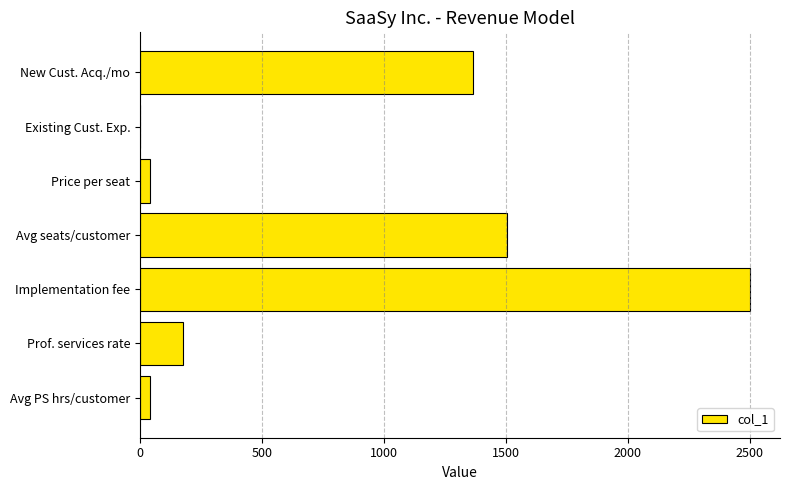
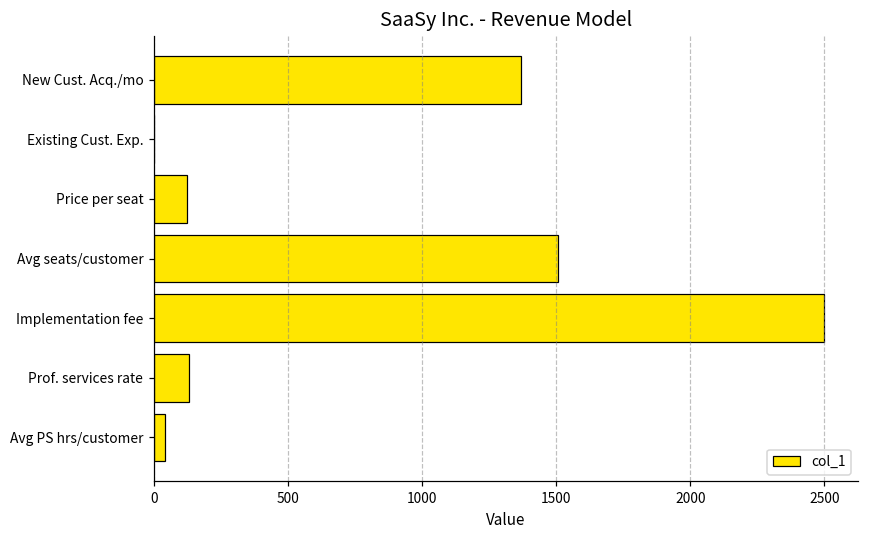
Price per seat: 40 -> 130
Prof. services rate: 180 -> 130
